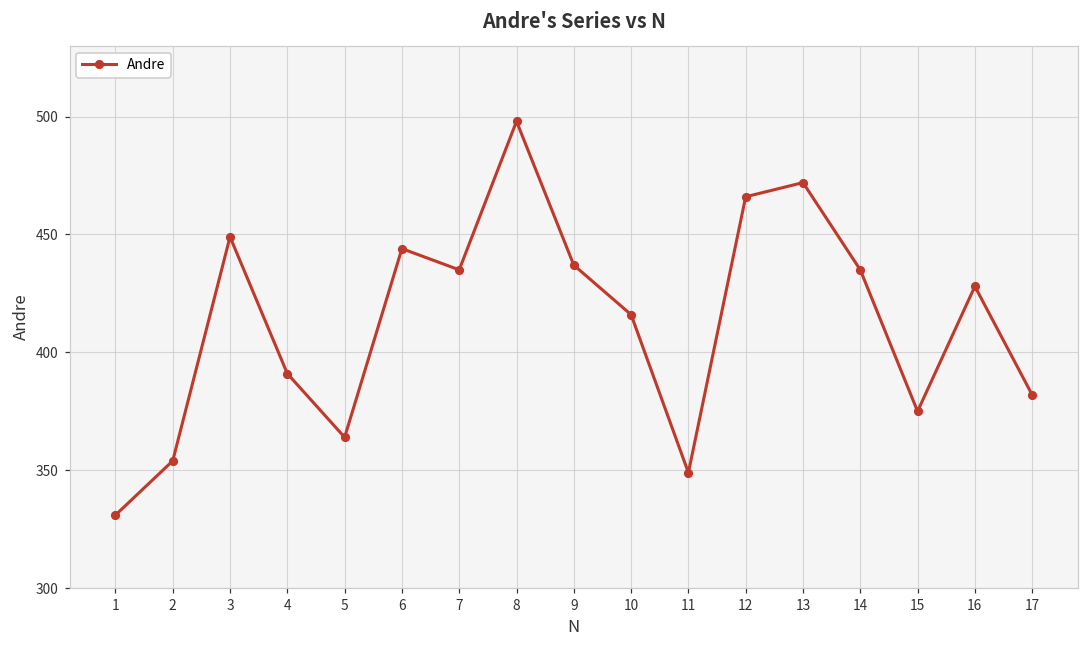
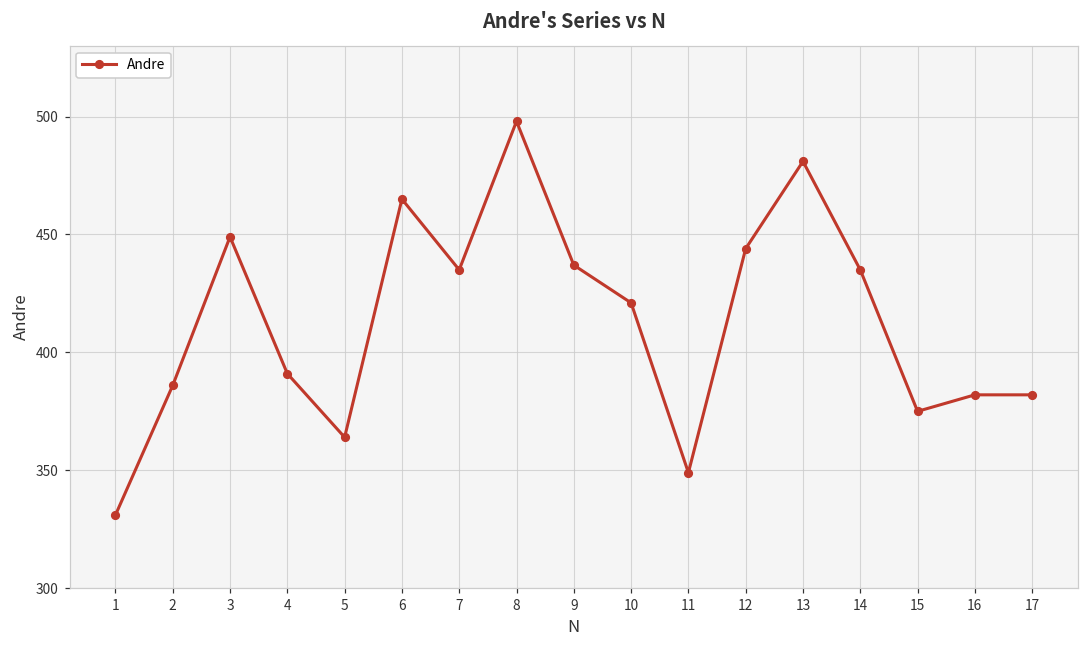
2: 354 -> 386
6: 444 -> 465
10: 416 -> 421
12: 466 -> 444
13: 472 -> 481
16: 428 -> 382
